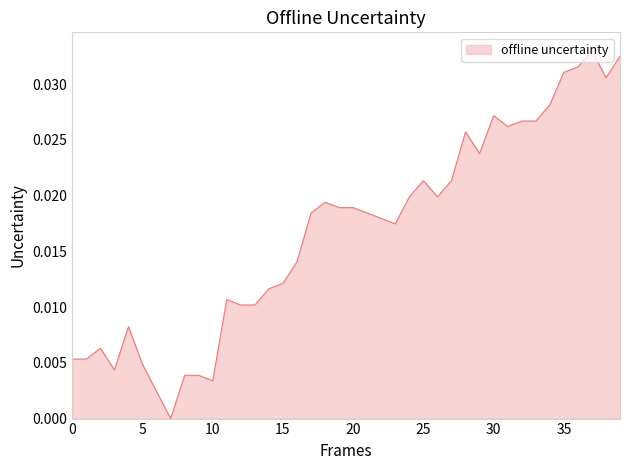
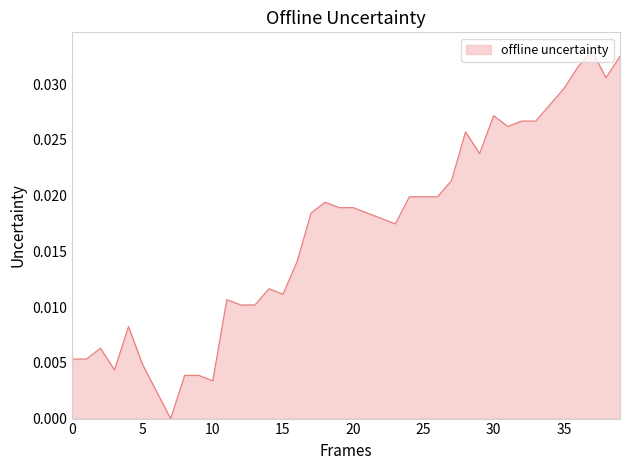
15: 0.0121 -> 0.0112
25: 0.0214 -> 0.0199
35: 0.0311 -> 0.0296
